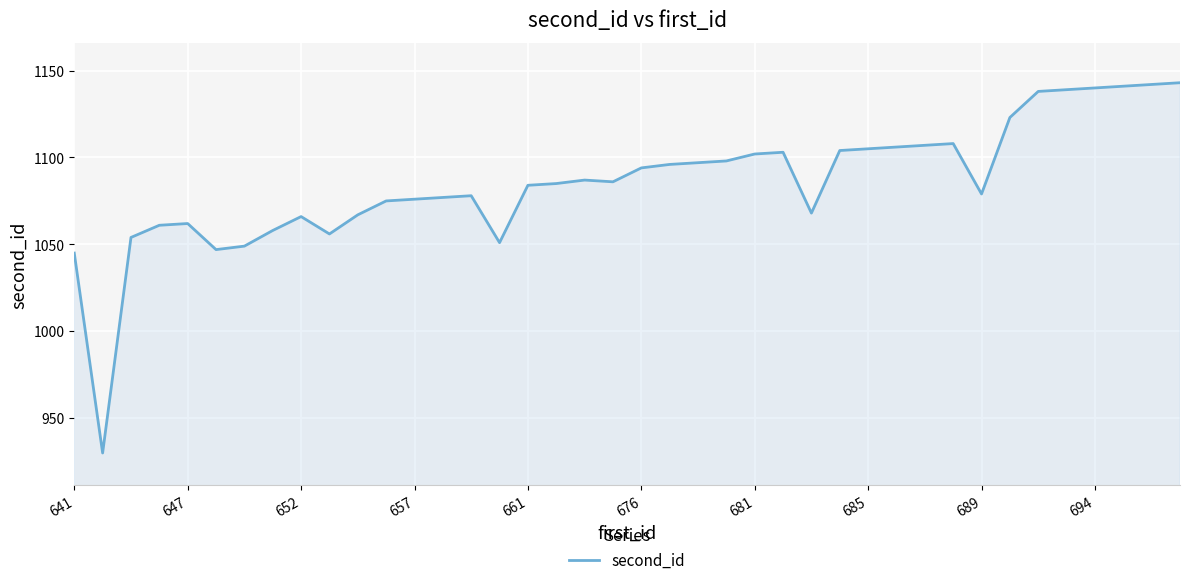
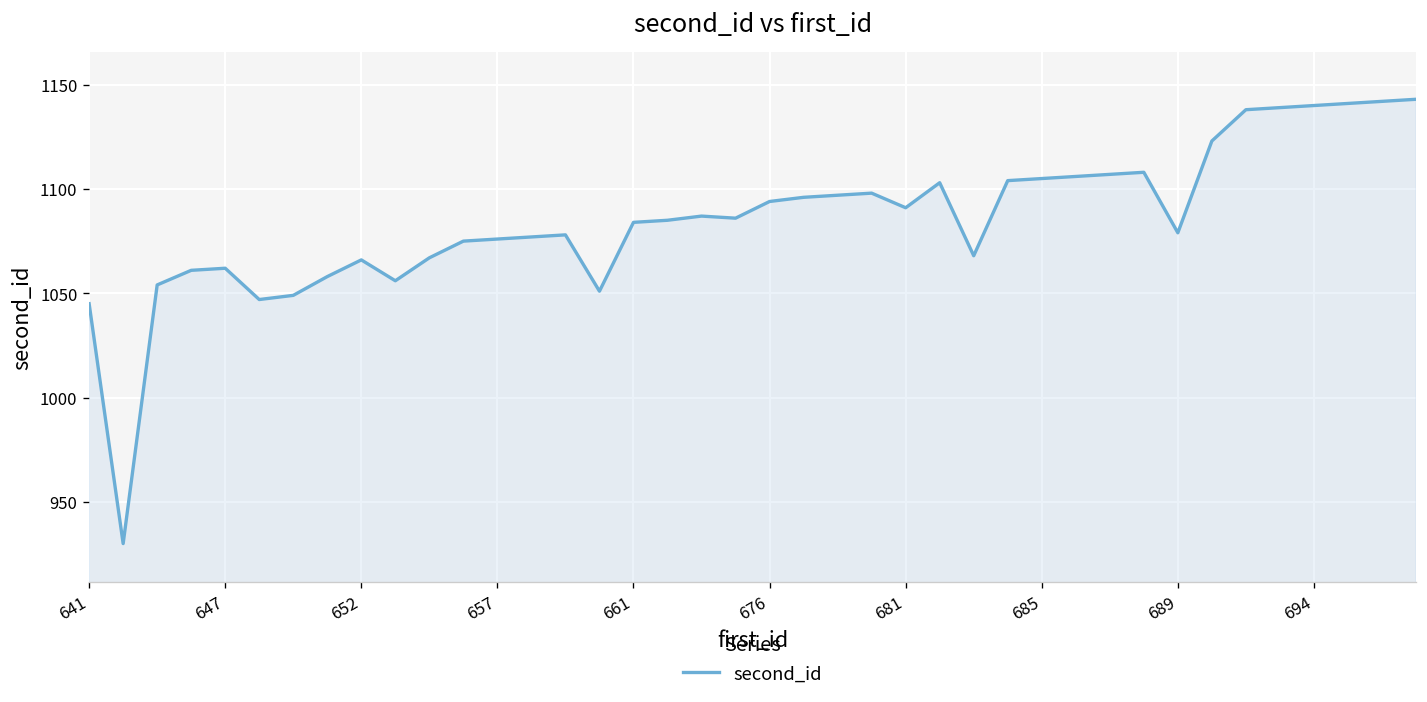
681: 1102 -> 1091
